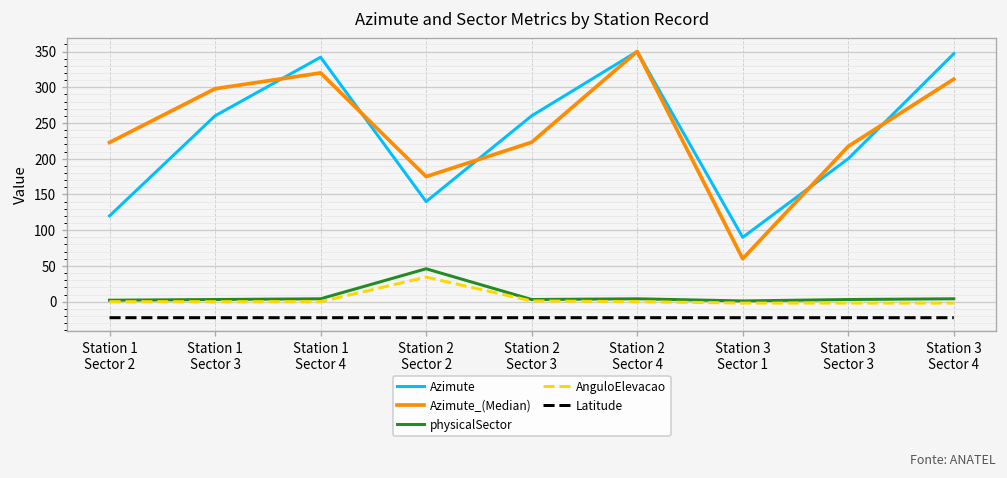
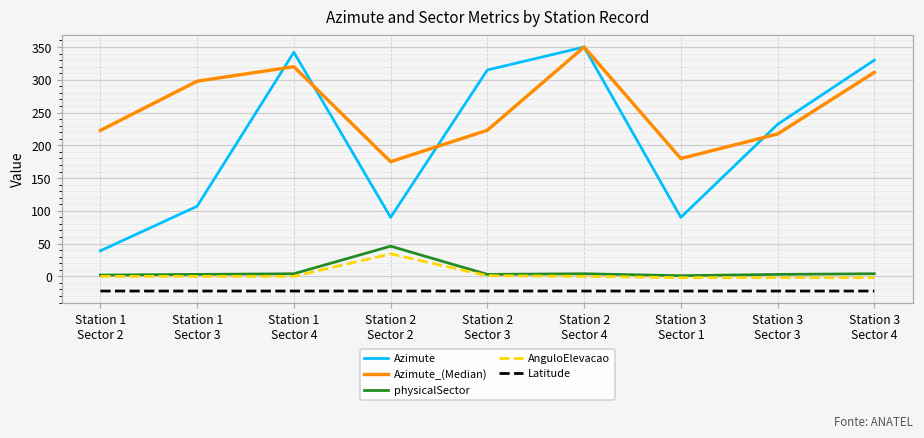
Azimute, Station 1 Sector 2: 120 -> 40
Azimute, Station 1 Sector 3: 260 -> 110
Azimute, Station 2 Sector 2: 140 -> 90
Azimute, Station 2 Sector 3: 260 -> 320
Azimute_(Median), Station 3 Sector 1: 60 -> 180
Azimute, Station 3 Sector 3: 200 -> 230
Azimute, Station 3 Sector 4: 350 -> 330
